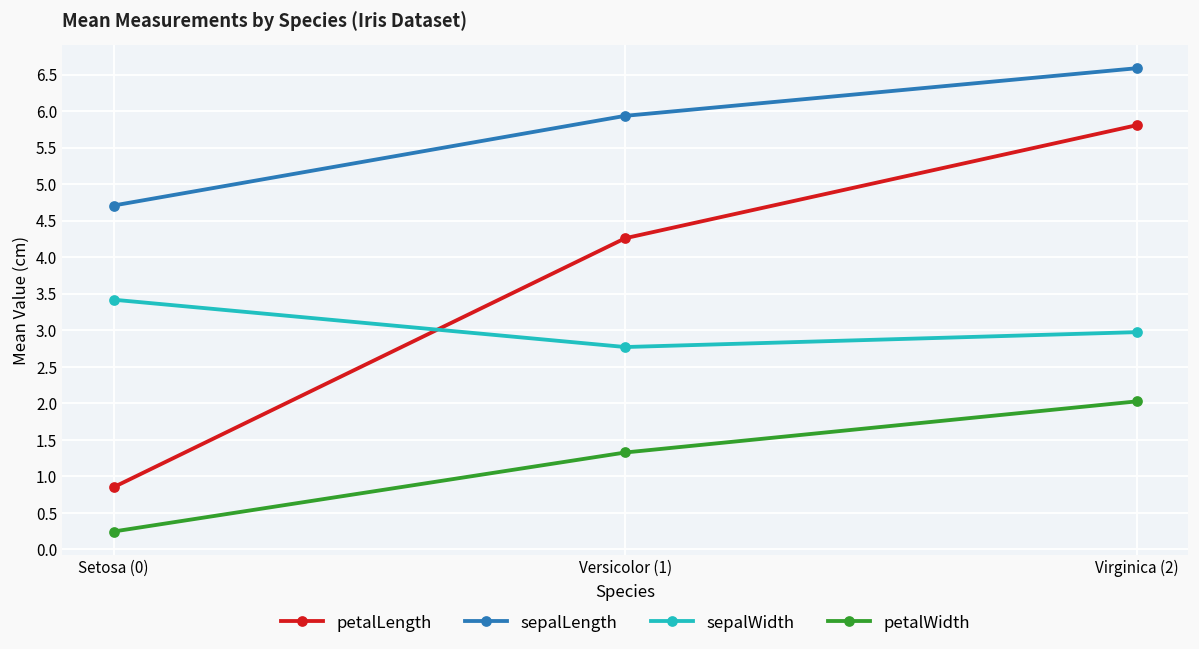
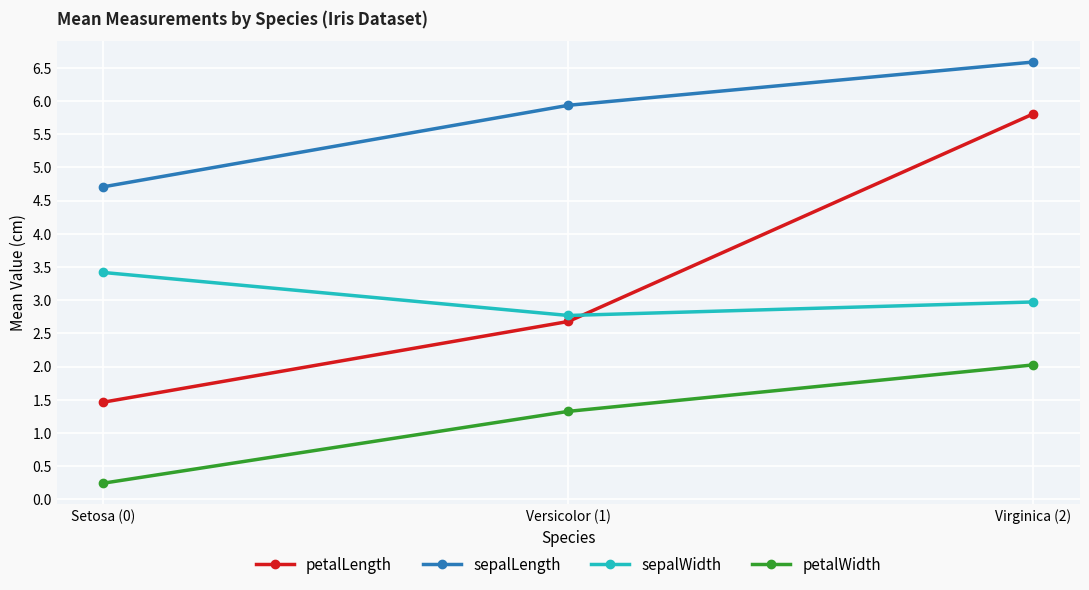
petalLength, Setosa (0): 0.9 -> 1.5
petalLength, Versicolor (1): 4.3 -> 2.7
